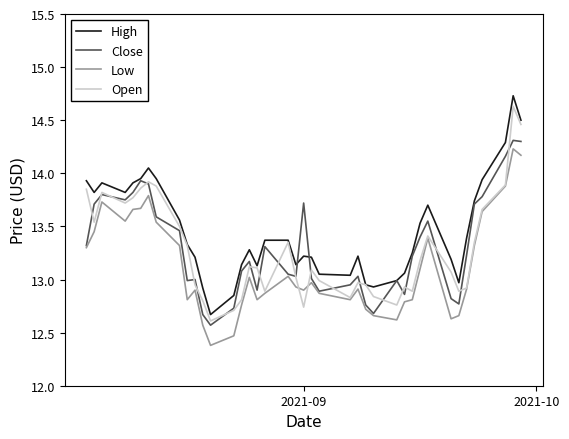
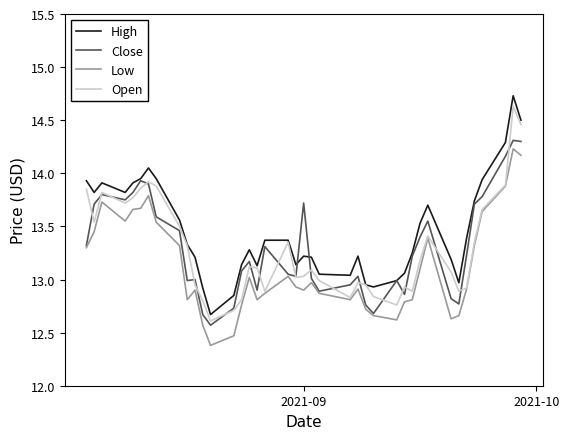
Open, 2021-09: 12.74 -> 13.03
